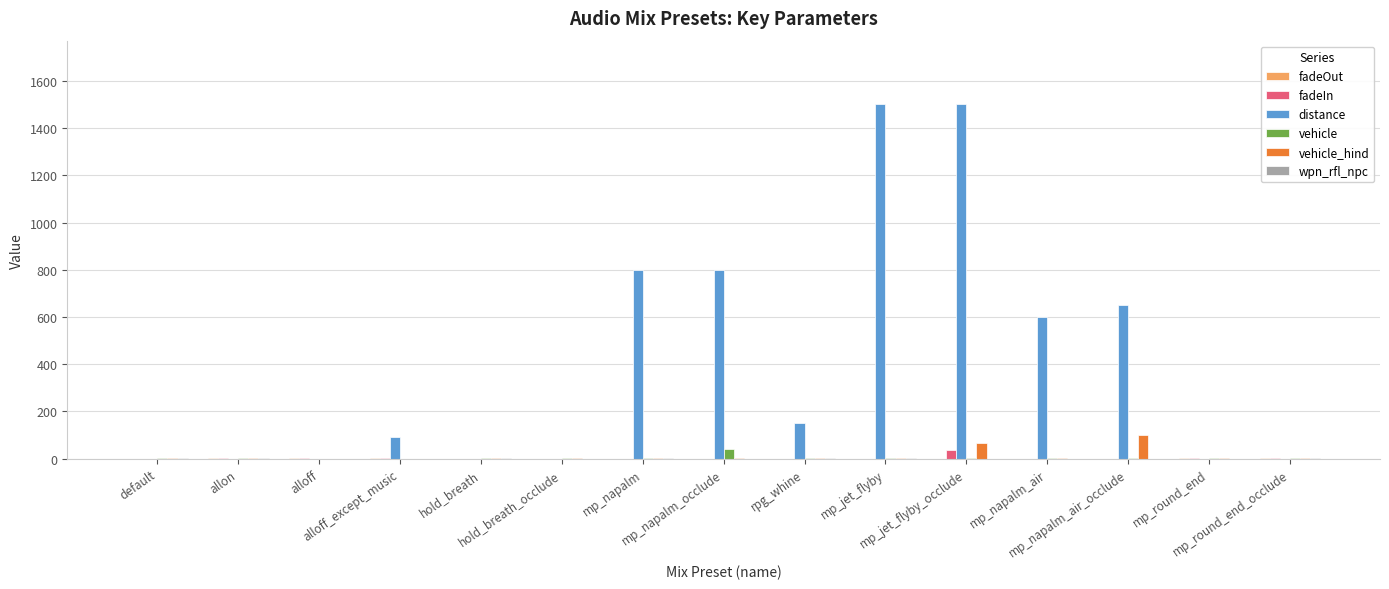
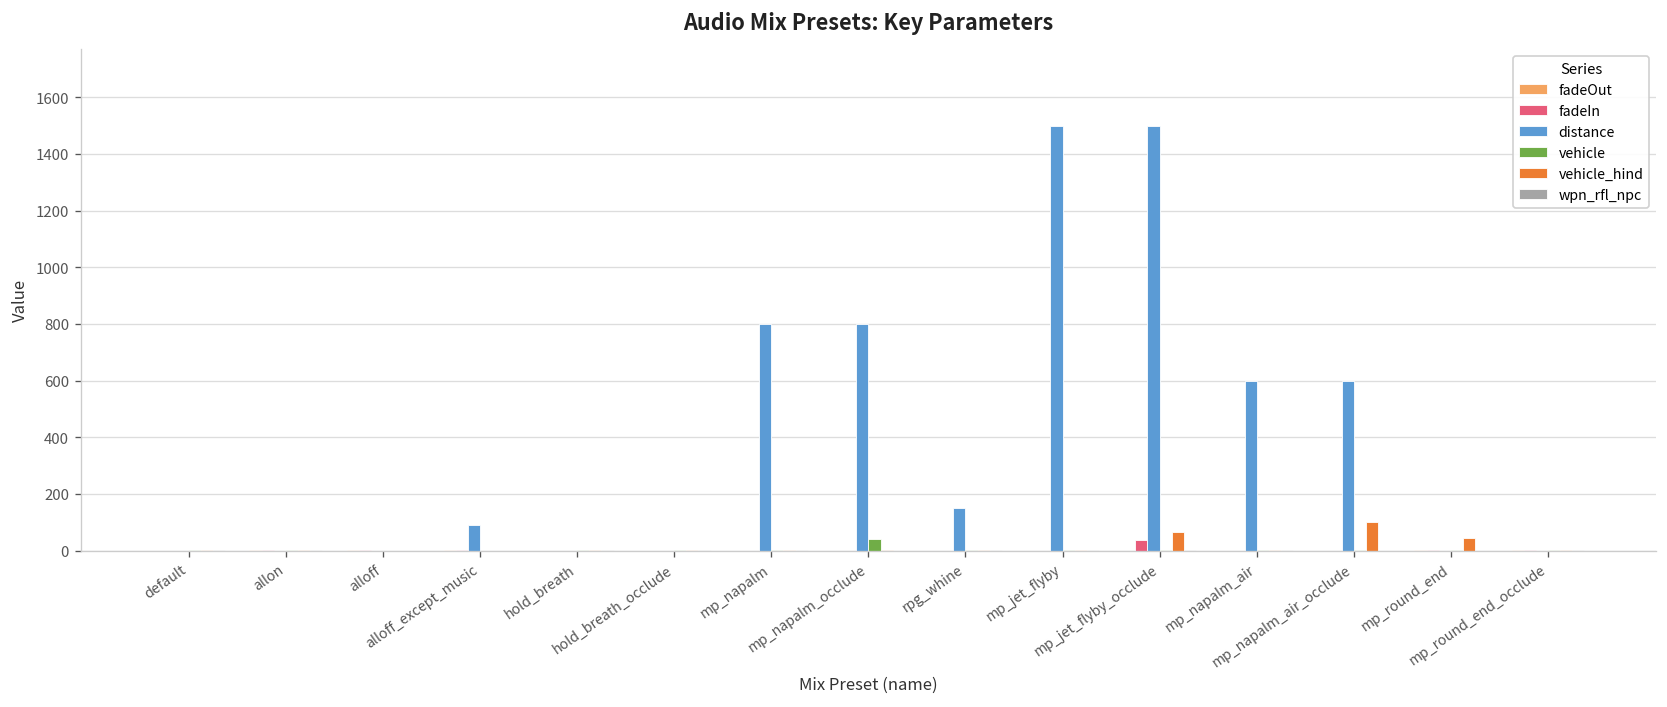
distance, mp_napalm_air_occlude: 650 -> 600
vehicle_hind, mp_round_end: 0 -> 50
